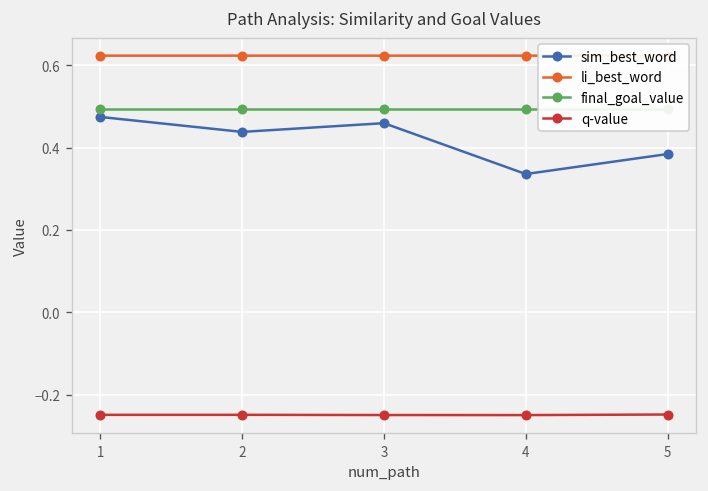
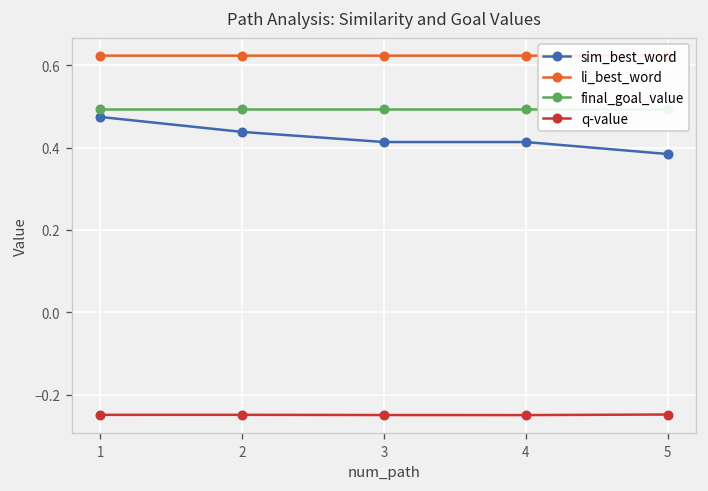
sim_best_word, 3: 0.46 -> 0.41
sim_best_word, 4: 0.34 -> 0.41
